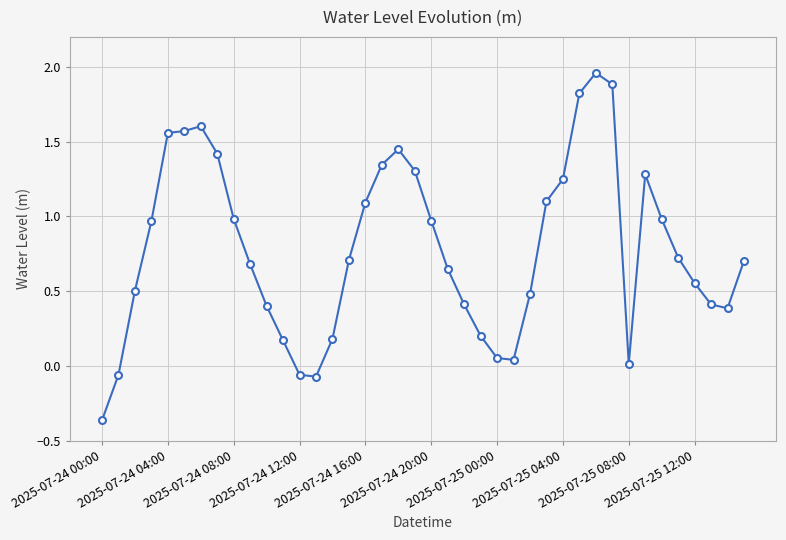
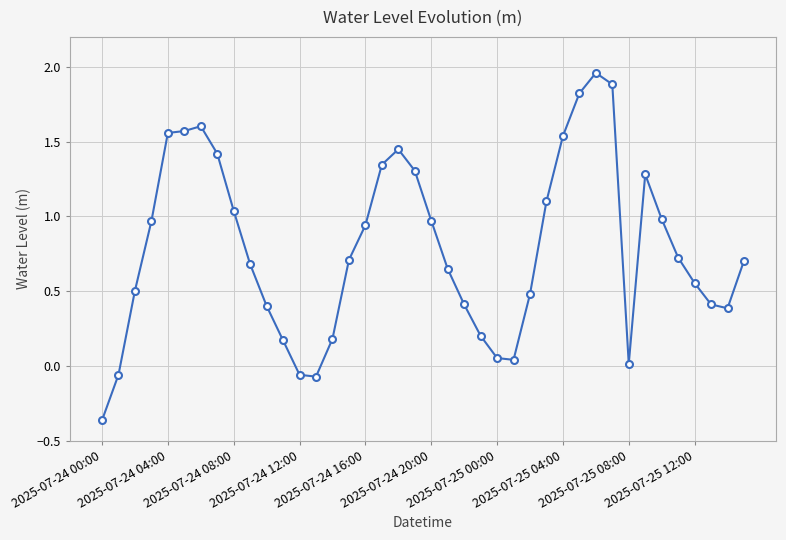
2025-07-24 08:00: 0.98 -> 1.04
2025-07-24 16:00: 1.09 -> 0.94
2025-07-25 04:00: 1.25 -> 1.54
